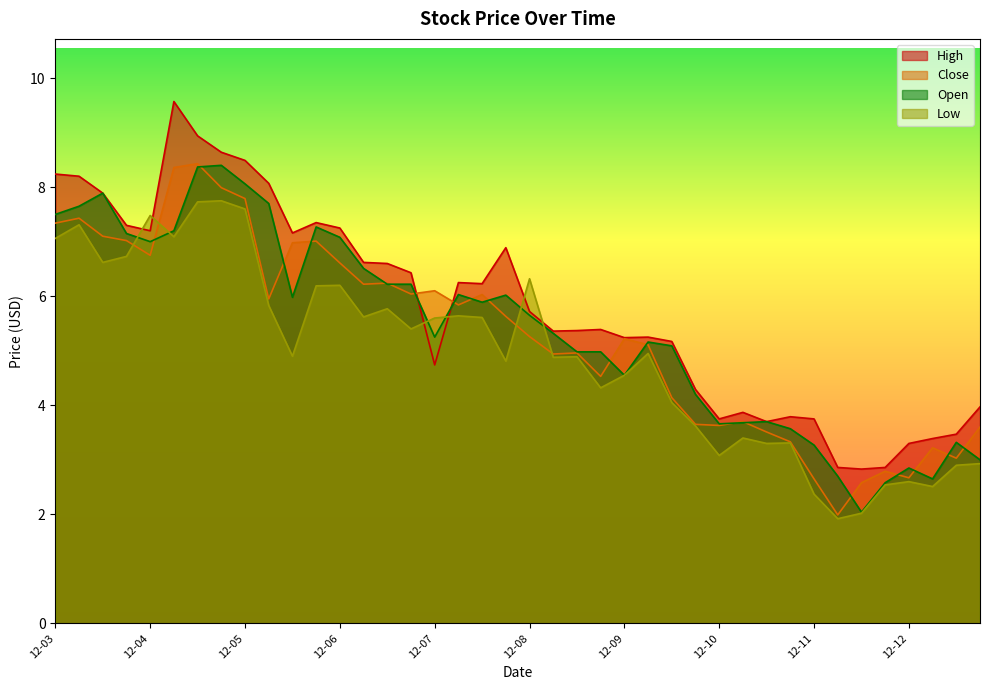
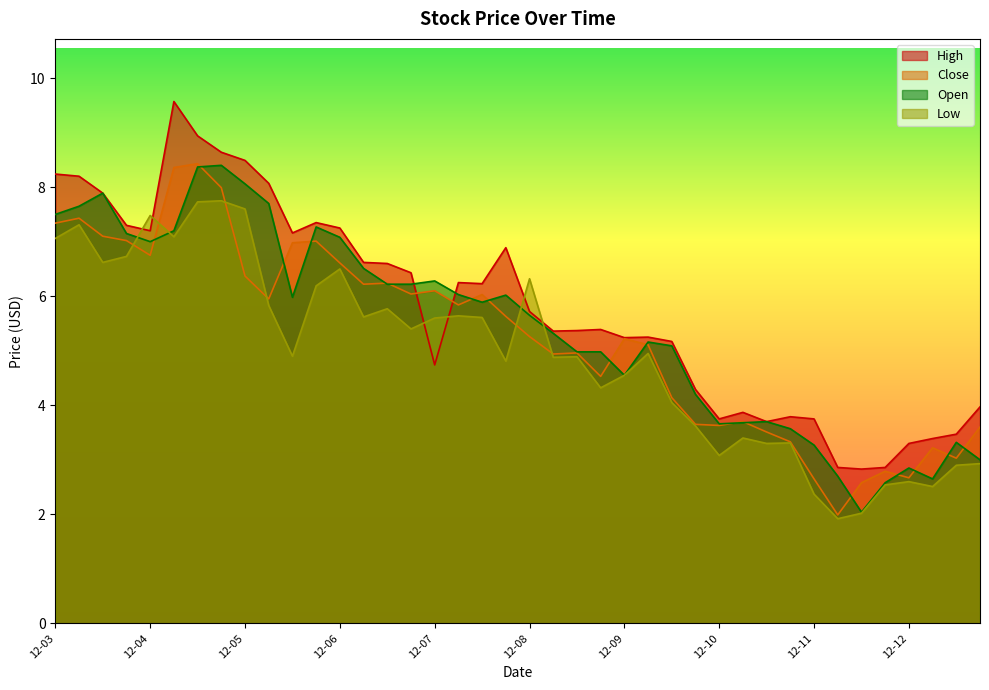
Close, 12-05: 7.8 -> 6.4
Low, 12-06: 6.2 -> 6.5
Open, 12-07: 5.3 -> 6.3
